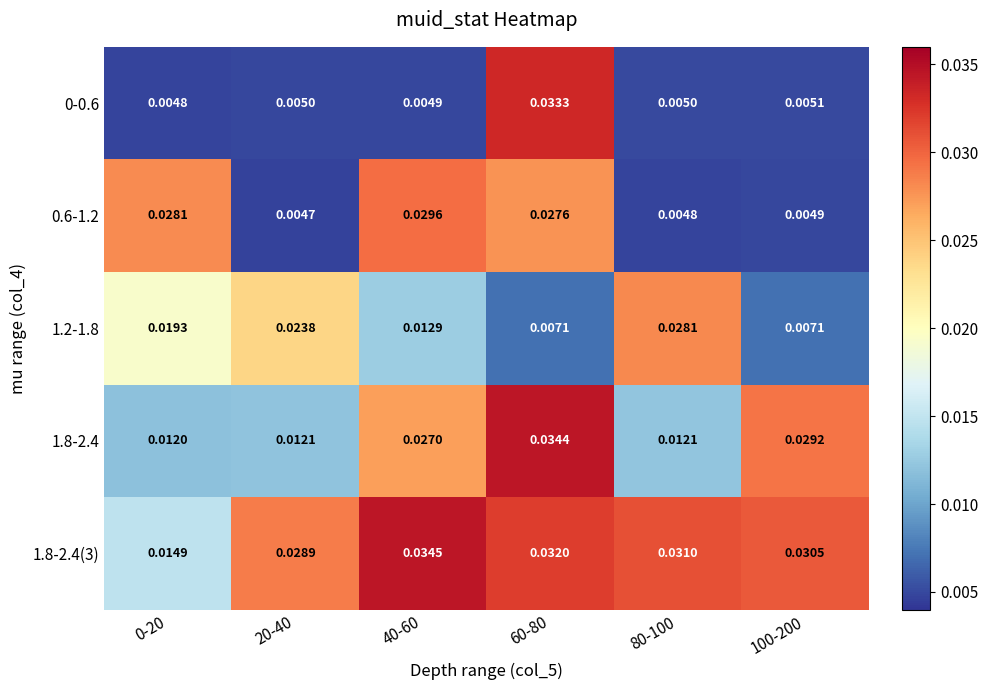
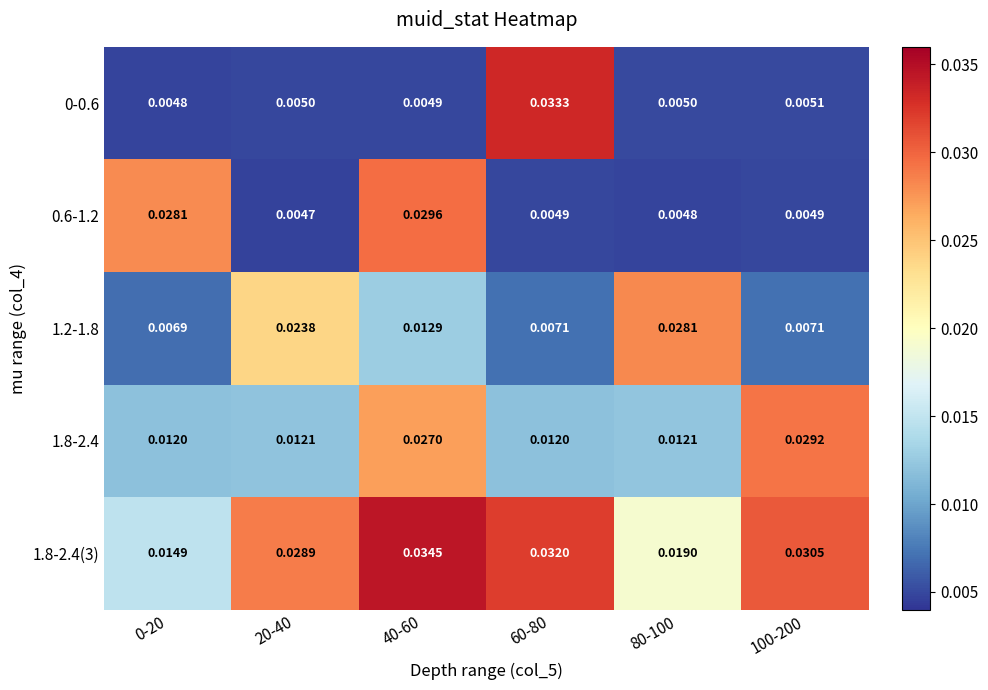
0.6-1.2, 60-80: 0.0276 -> 0.0049
1.2-1.8, 0-20: 0.0193 -> 0.0069
1.8-2.4, 60-80: 0.0344 -> 0.0120
1.8-2.4(3), 80-100: 0.0310 -> 0.0190
